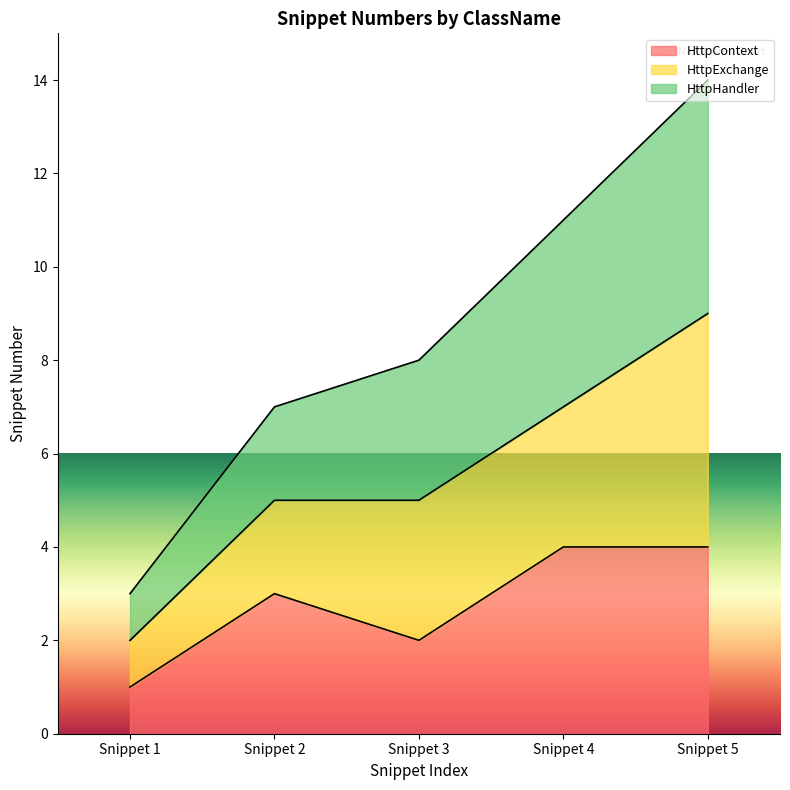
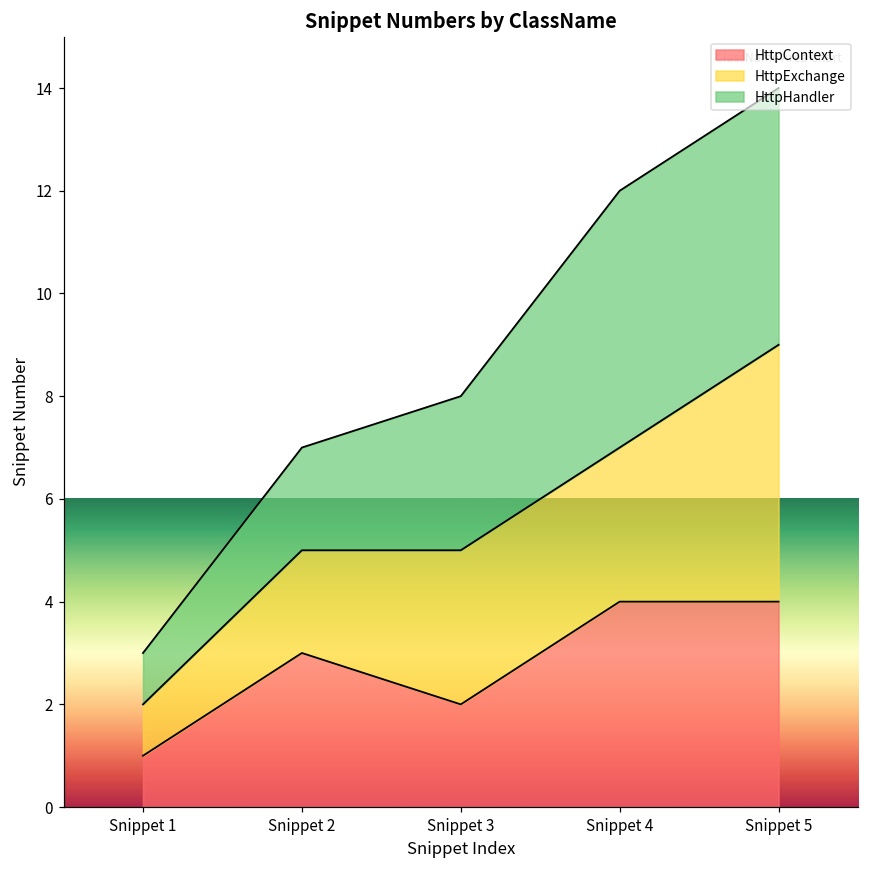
HttpHandler, Snippet 4: 4 -> 5
